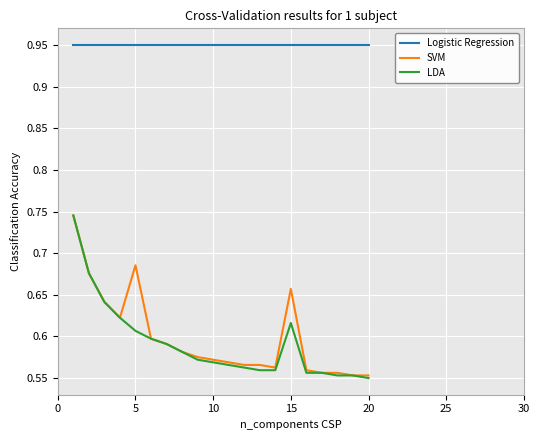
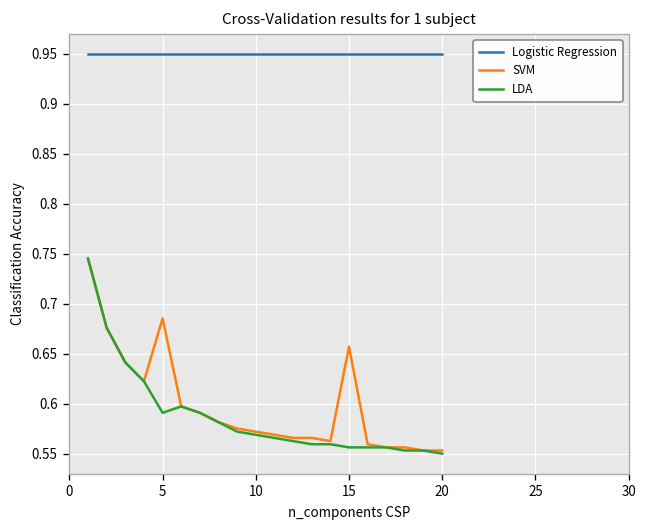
LDA, 5: 0.61 -> 0.59
LDA, 15: 0.62 -> 0.56
